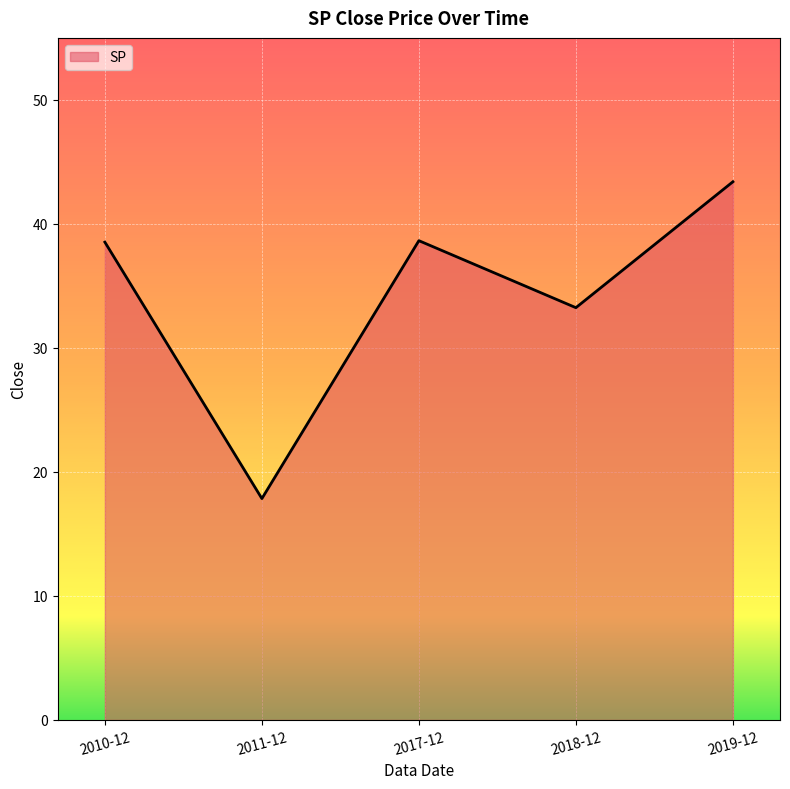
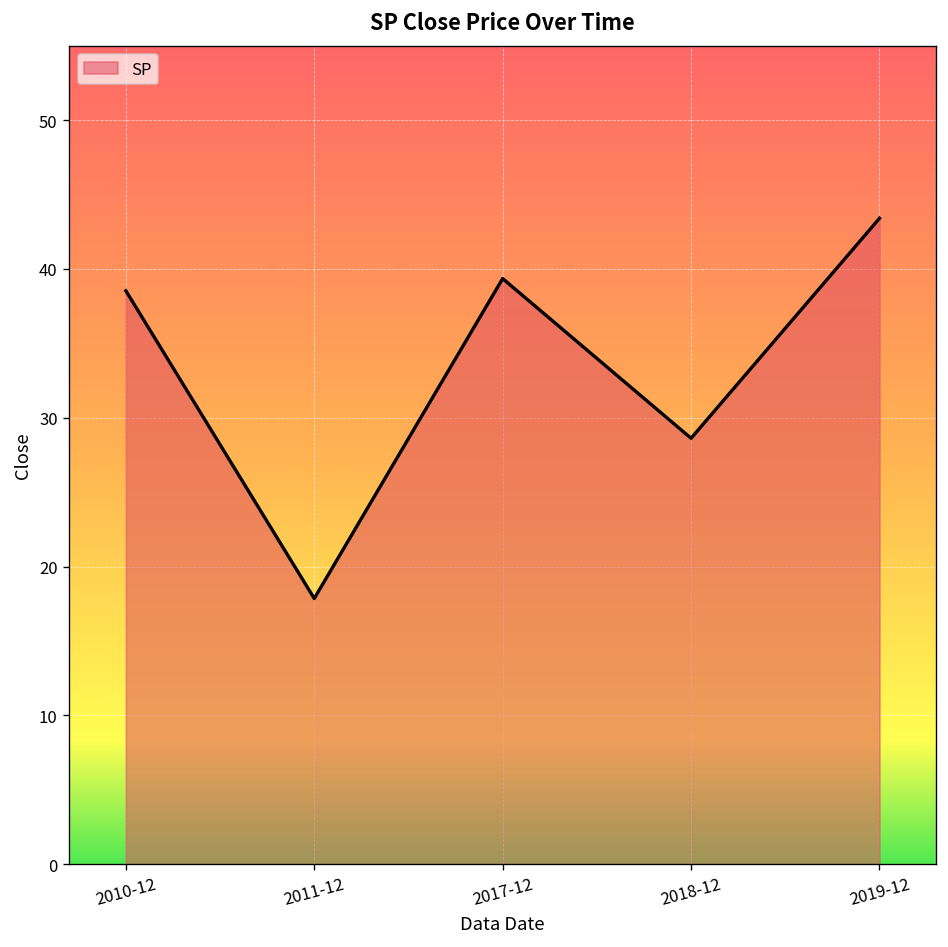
2017-12: 38.6 -> 39.3
2018-12: 33.2 -> 28.6
